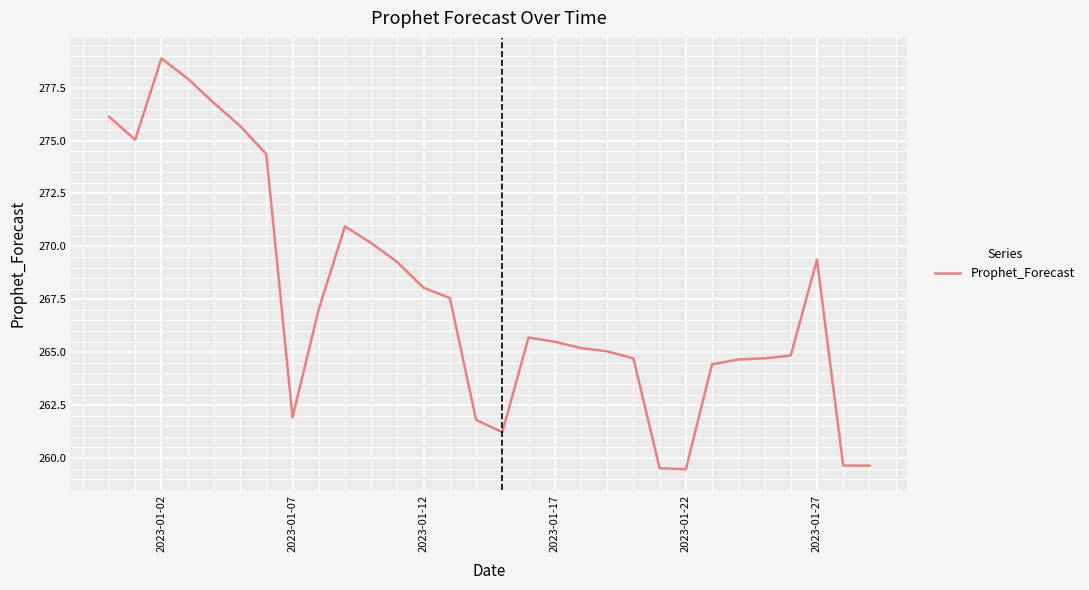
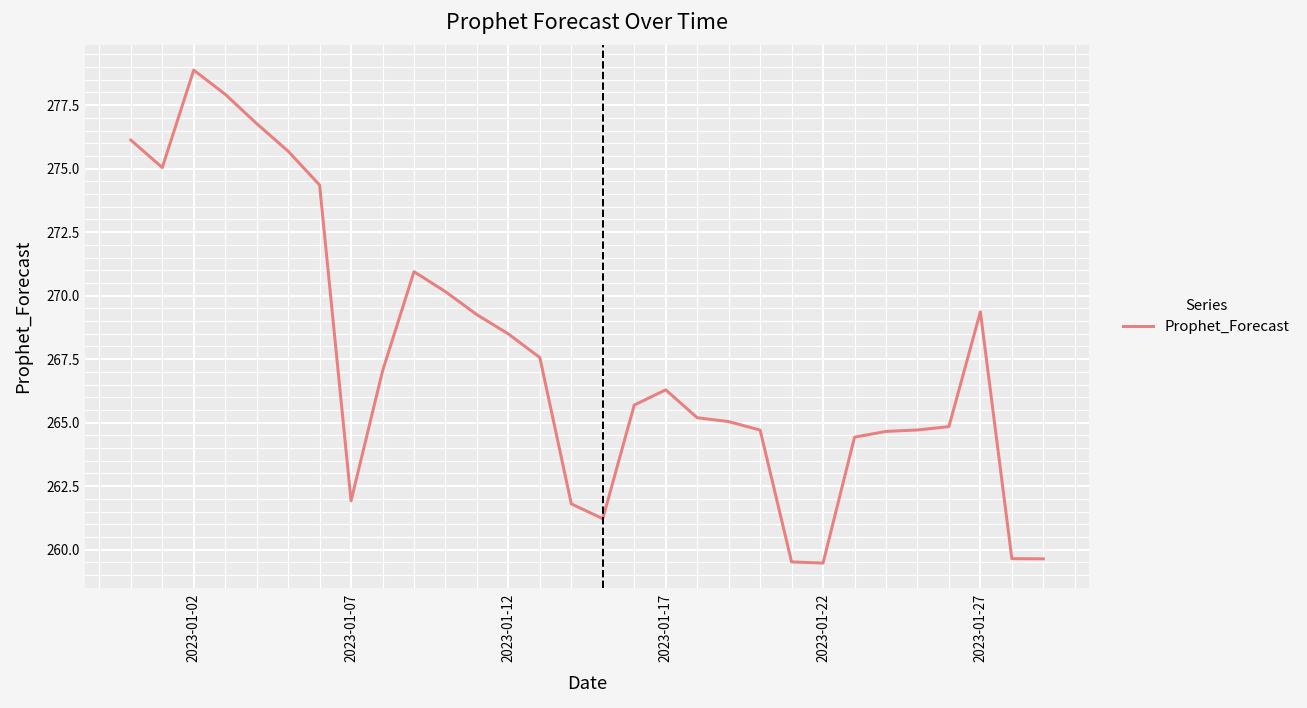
2023-01-12: 268.0 -> 268.5
2023-01-17: 265.5 -> 266.3
